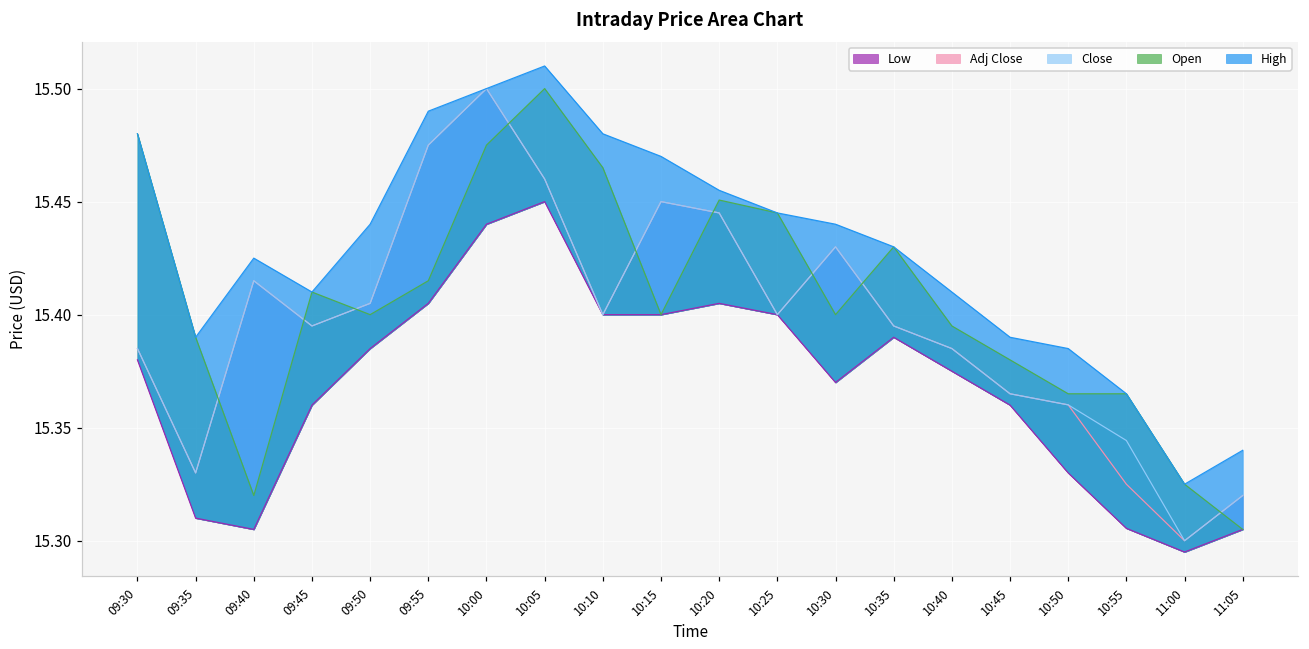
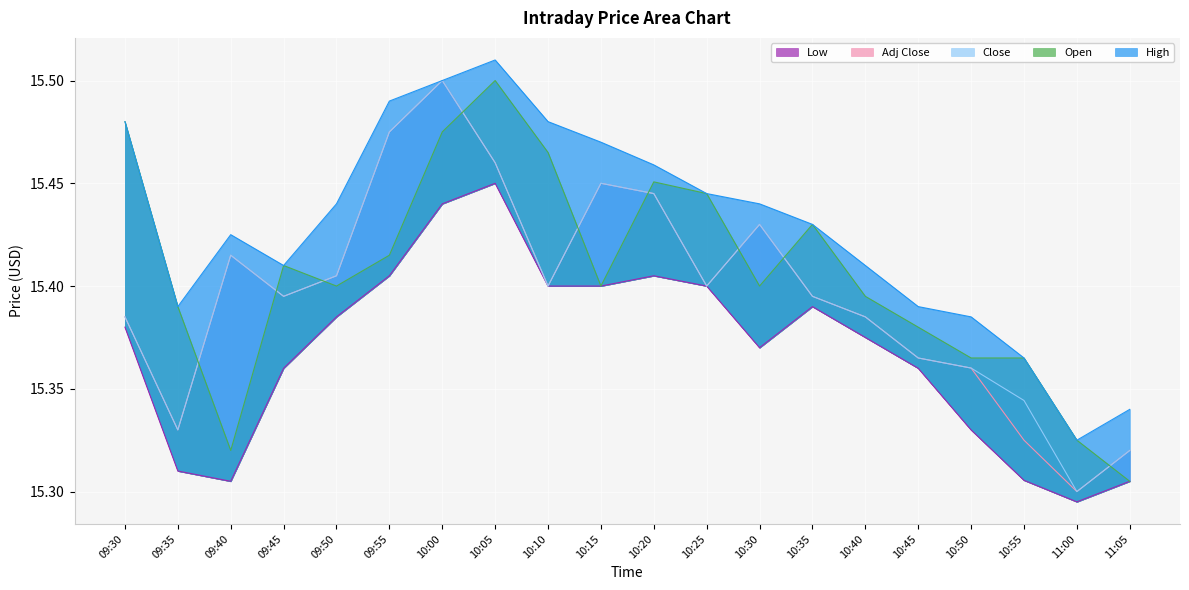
High, 10:20: 15.455 -> 15.459
